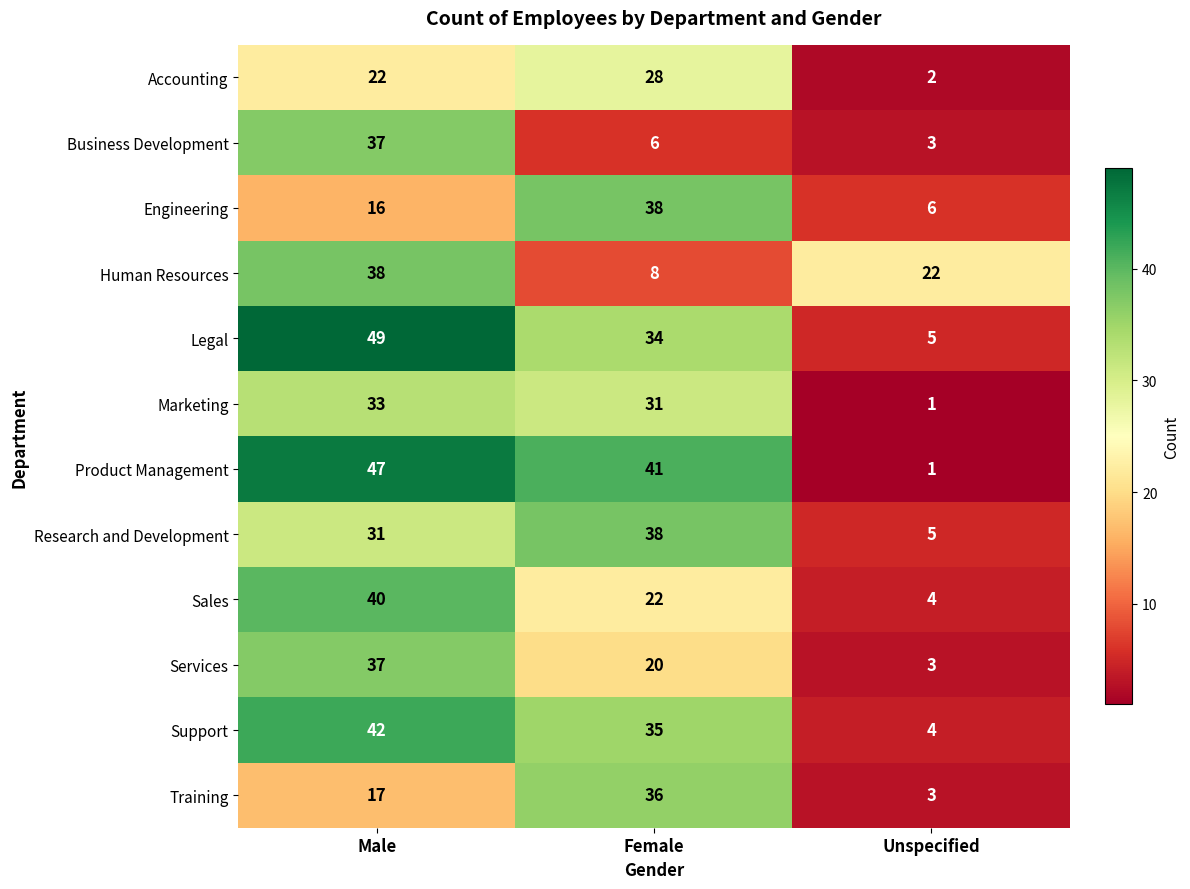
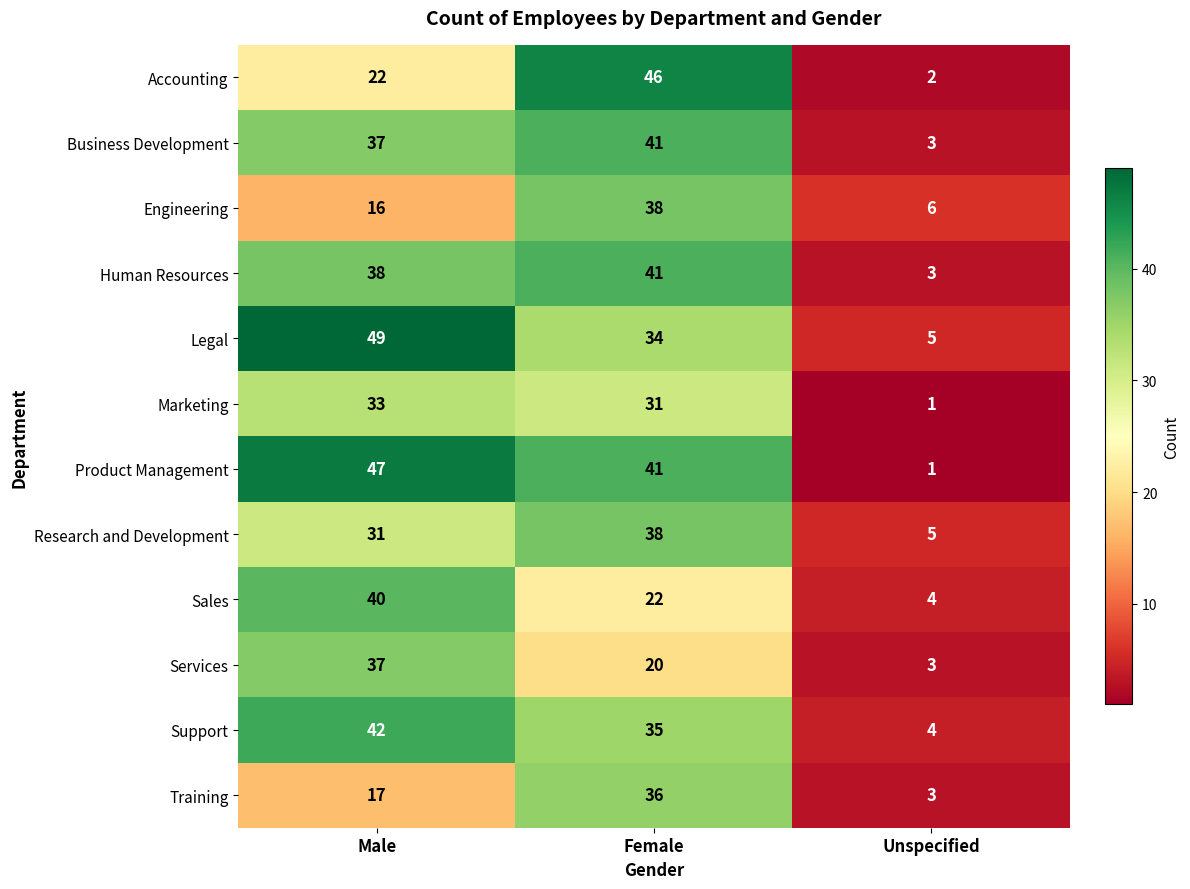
Accounting, Female: 28 -> 46
Business Development, Female: 6 -> 41
Human Resources, Female: 8 -> 41
Human Resources, Unspecified: 22 -> 3
